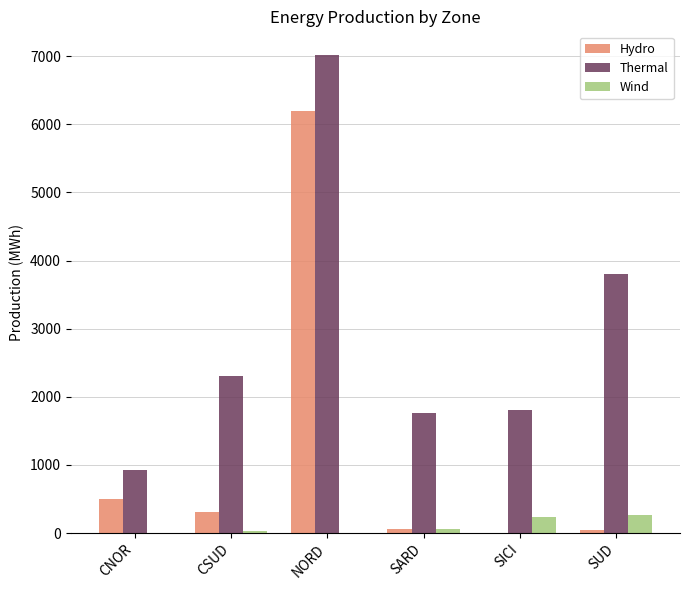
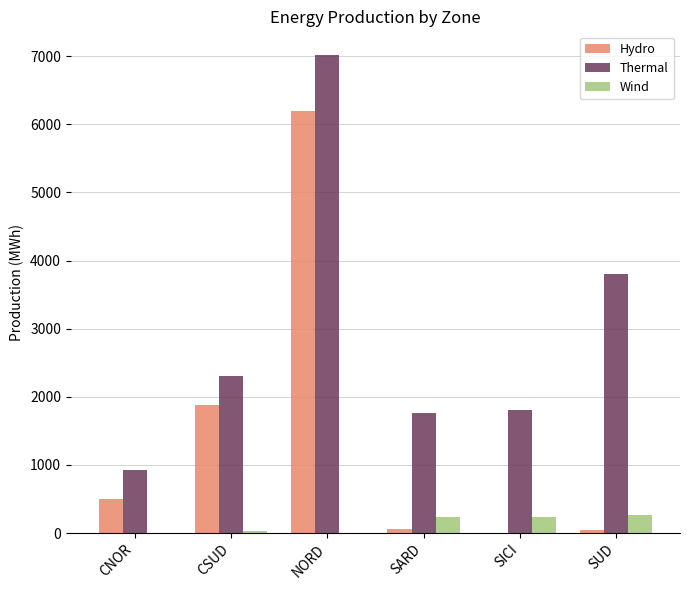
Hydro, CSUD: 300 -> 1900
Wind, SARD: 100 -> 200
